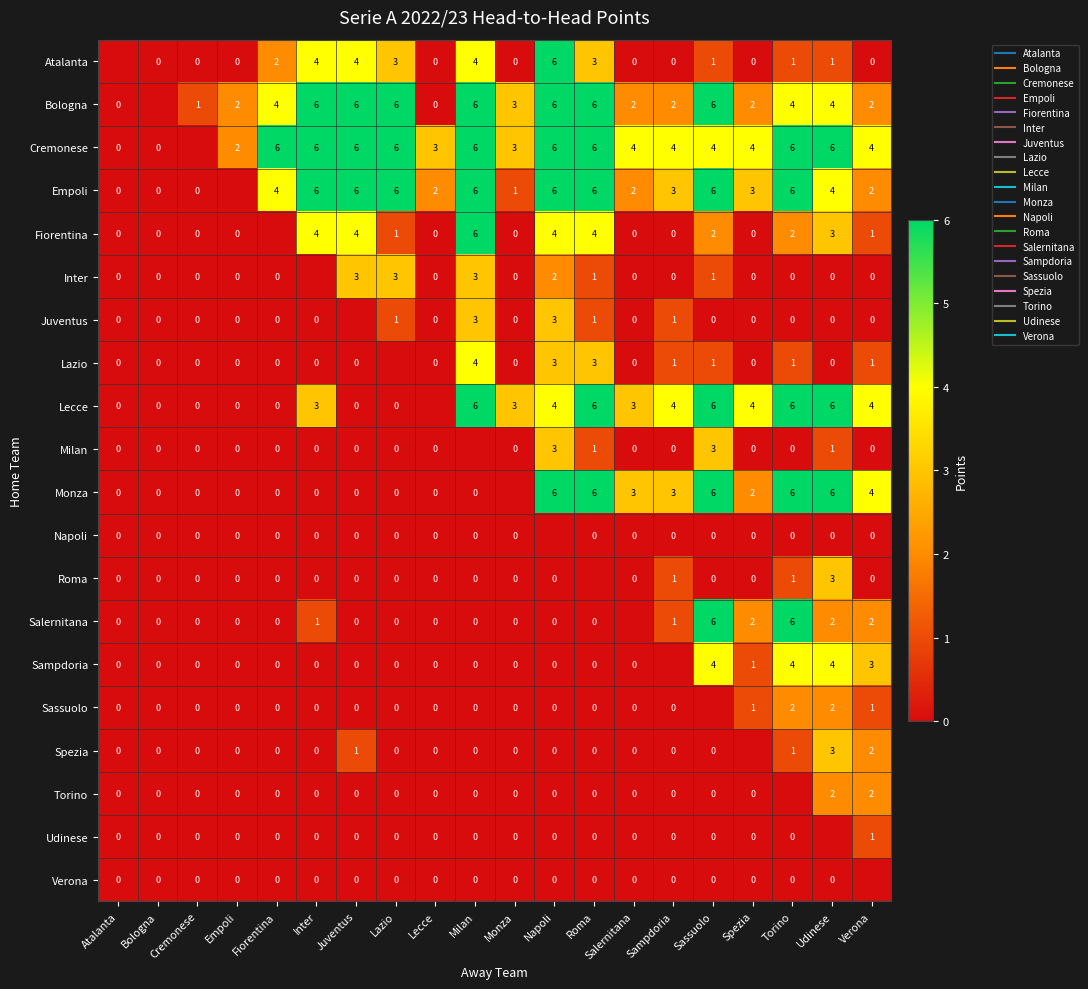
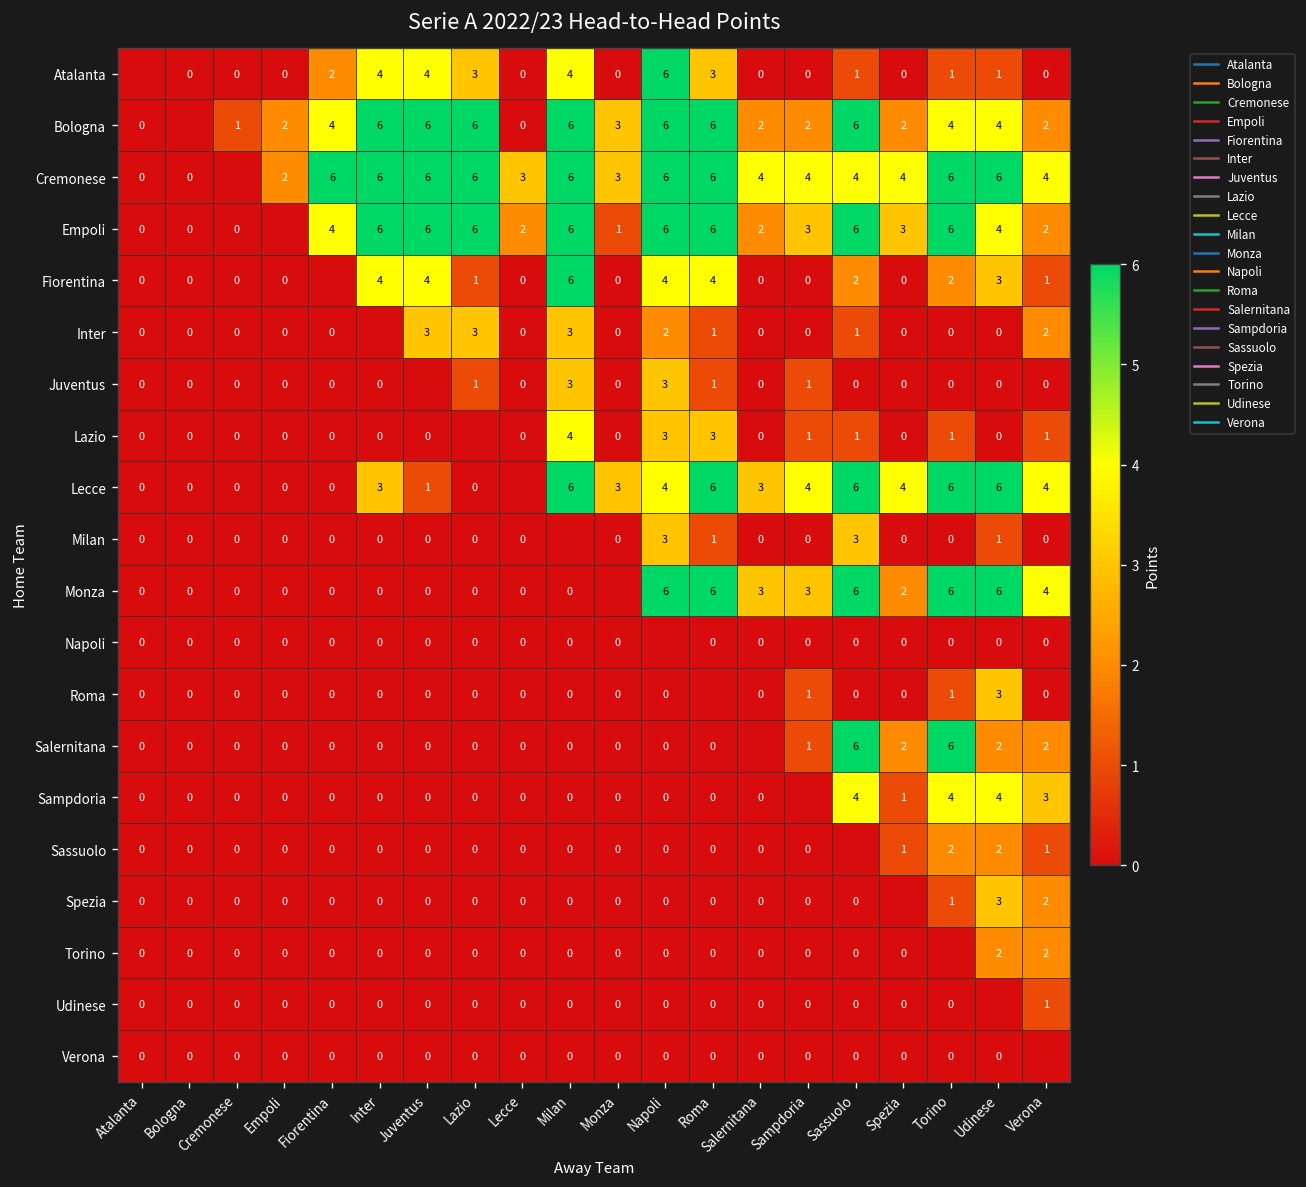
Inter, Verona: 0 -> 2
Lecce, Juventus: 0 -> 1
Salernitana, Inter: 1 -> 0
Spezia, Juventus: 1 -> 0
